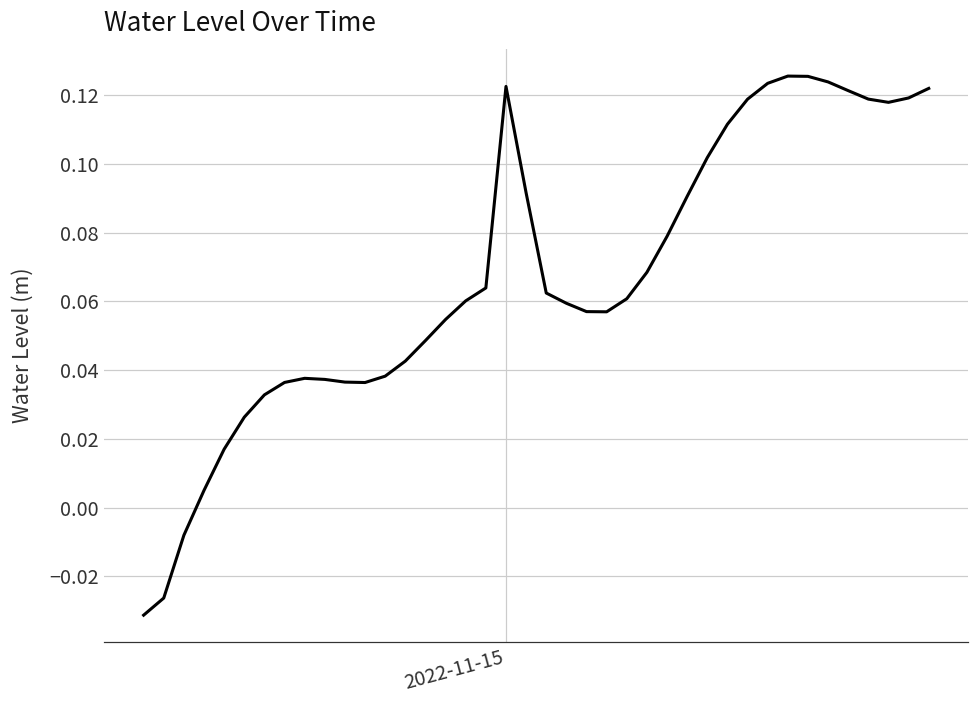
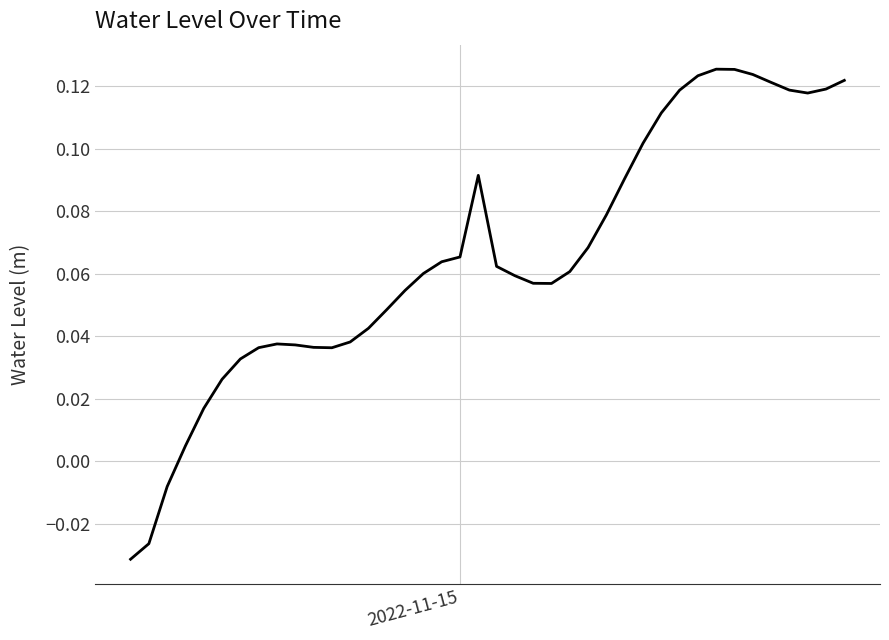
2022-11-15: 0.123 -> 0.065
